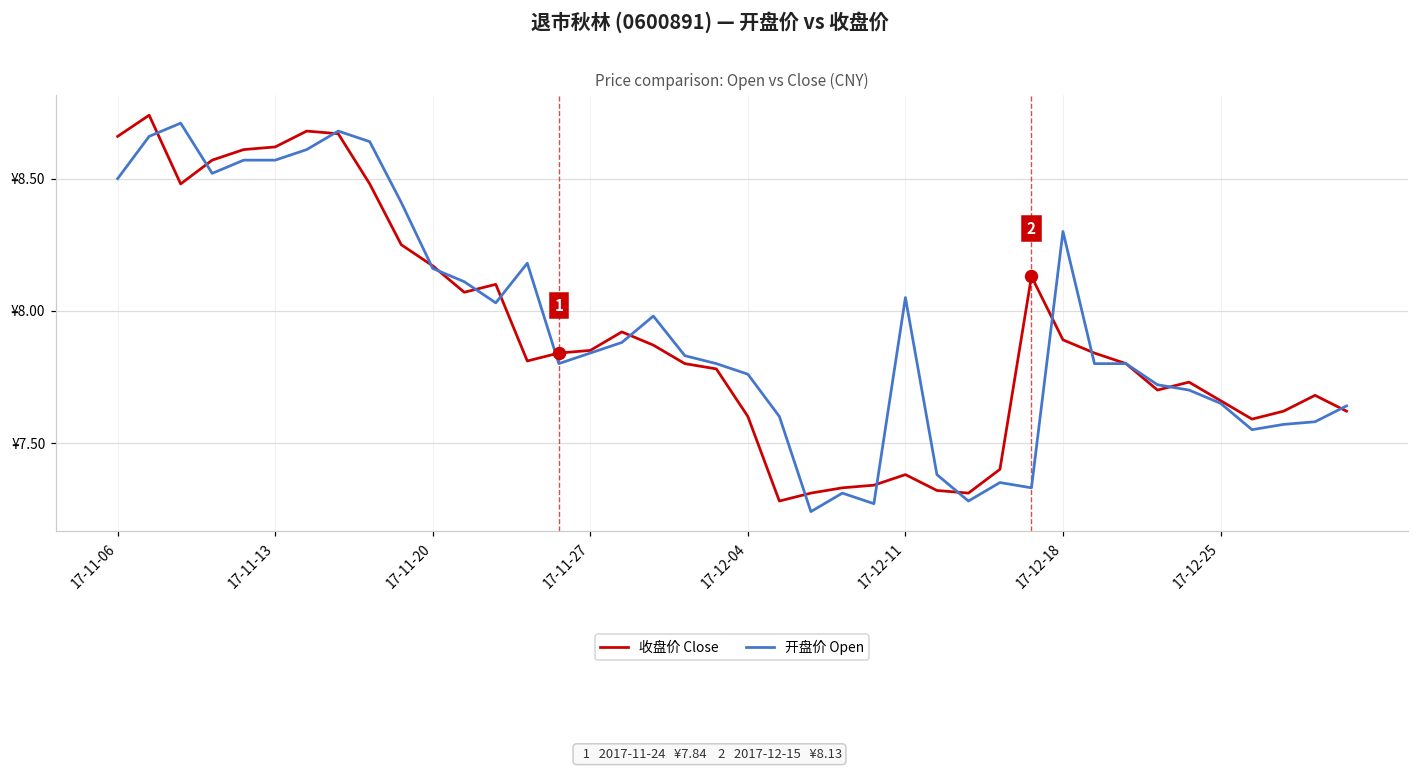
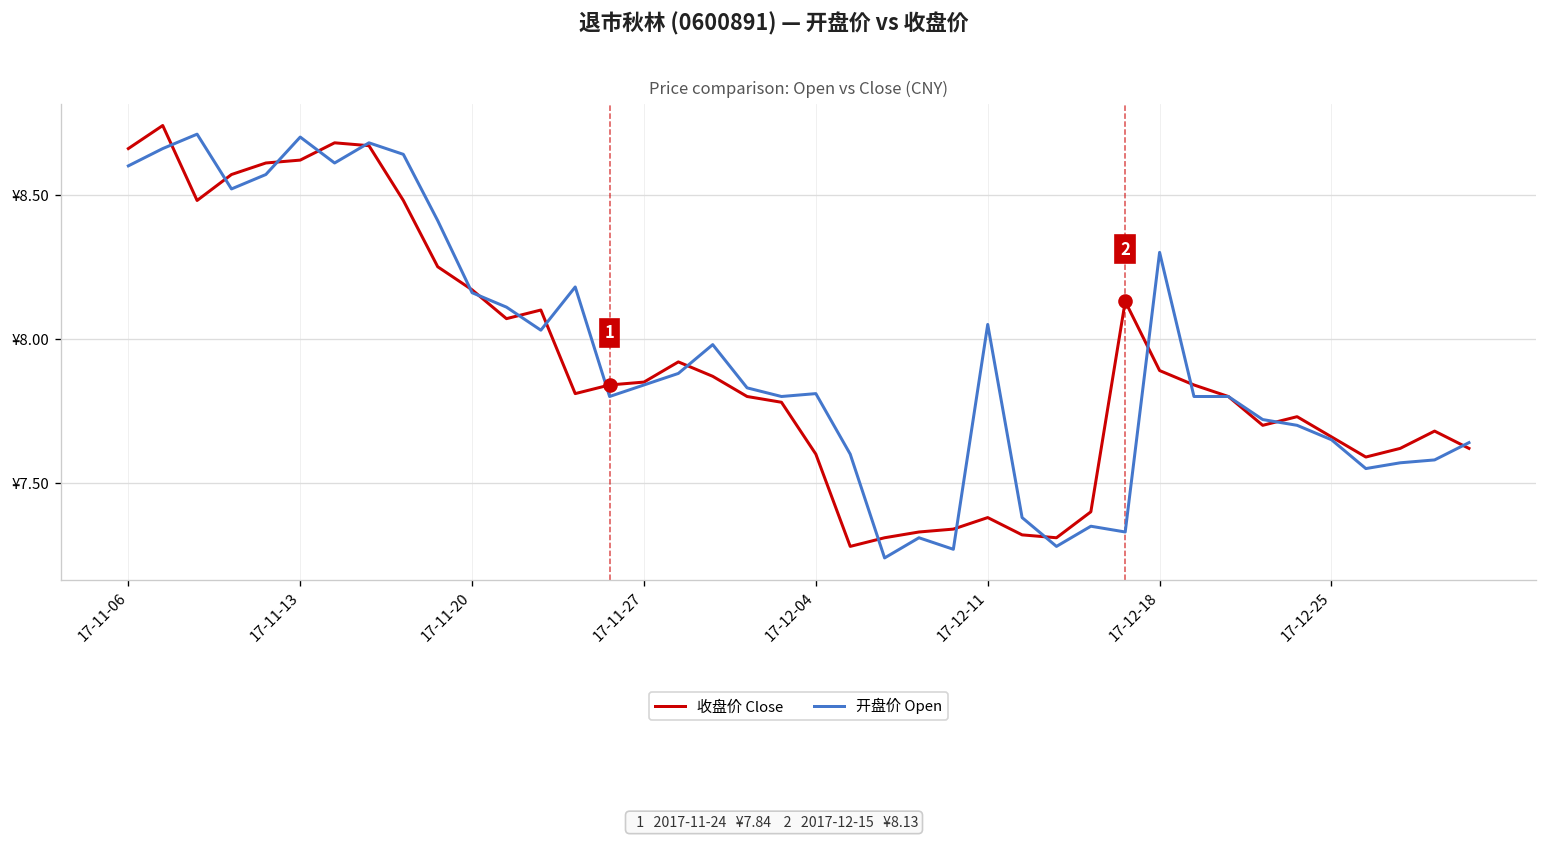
开盘价 Open, 17-11-06: ¥8.5 -> ¥8.6
开盘价 Open, 17-11-13: ¥8.57 -> ¥8.70
开盘价 Open, 17-12-04: ¥7.76 -> ¥7.81
